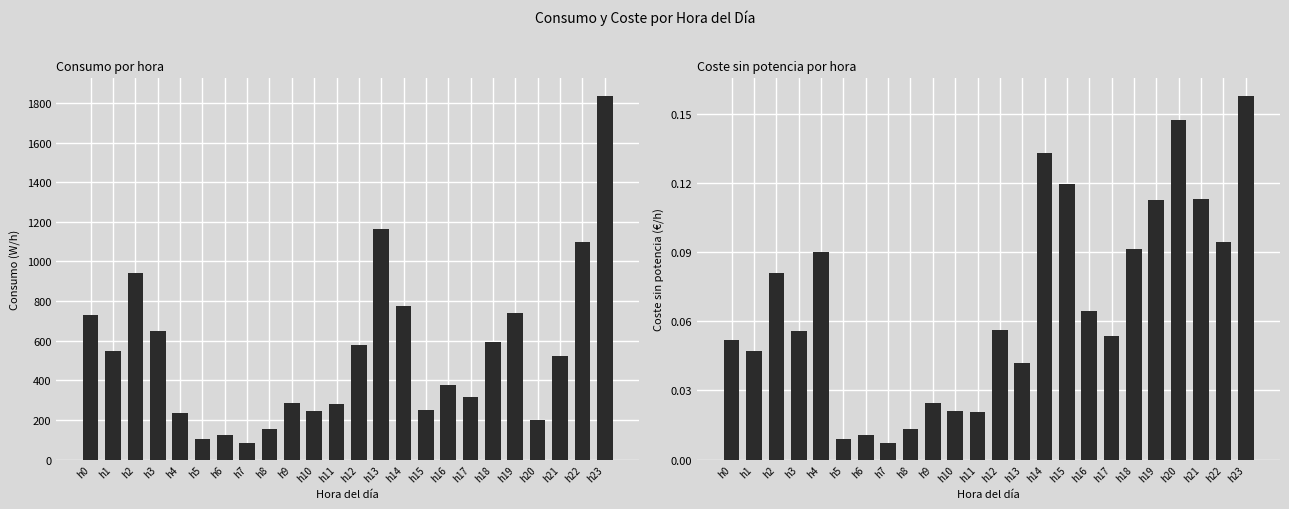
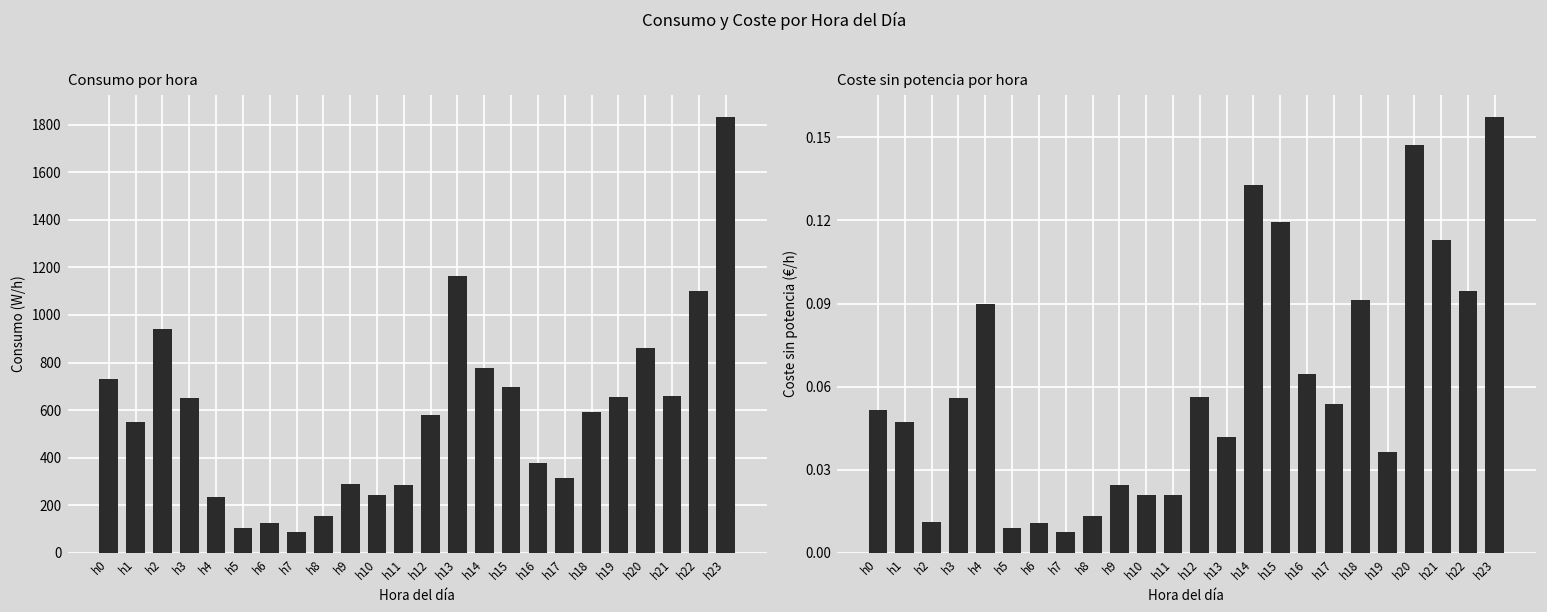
Consumo por hora, h15: 250 -> 700
Consumo por hora, h19: 740 -> 660
Consumo por hora, h20: 200 -> 860
Consumo por hora, h21: 520 -> 660
Coste sin potencia por hora, h2: 0.081 -> 0.011
Coste sin potencia por hora, h19: 0.113 -> 0.037
